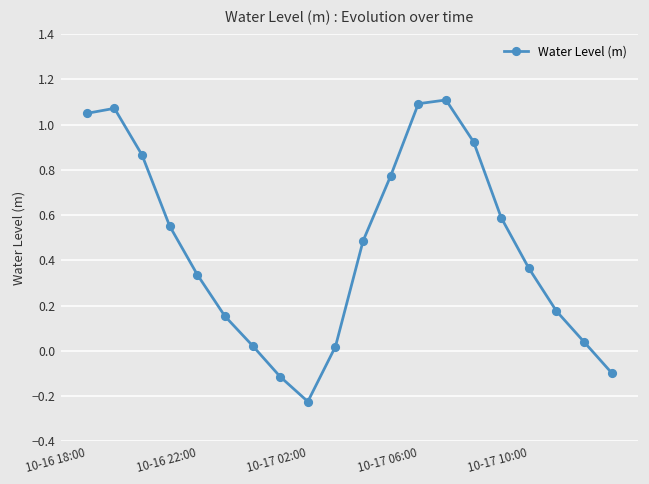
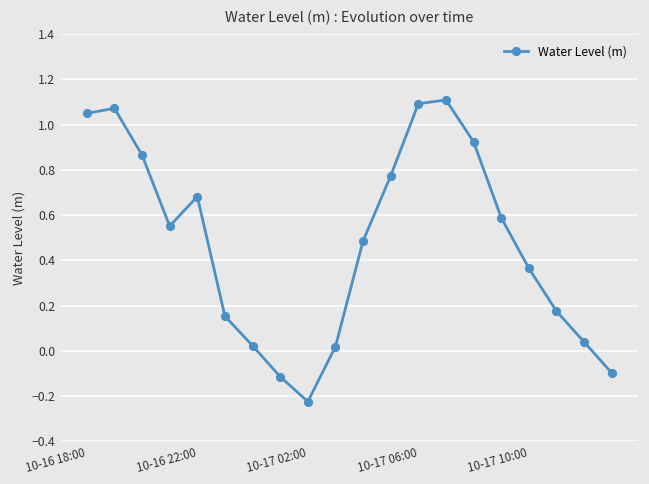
10-16 22:00: 0.34 -> 0.68
